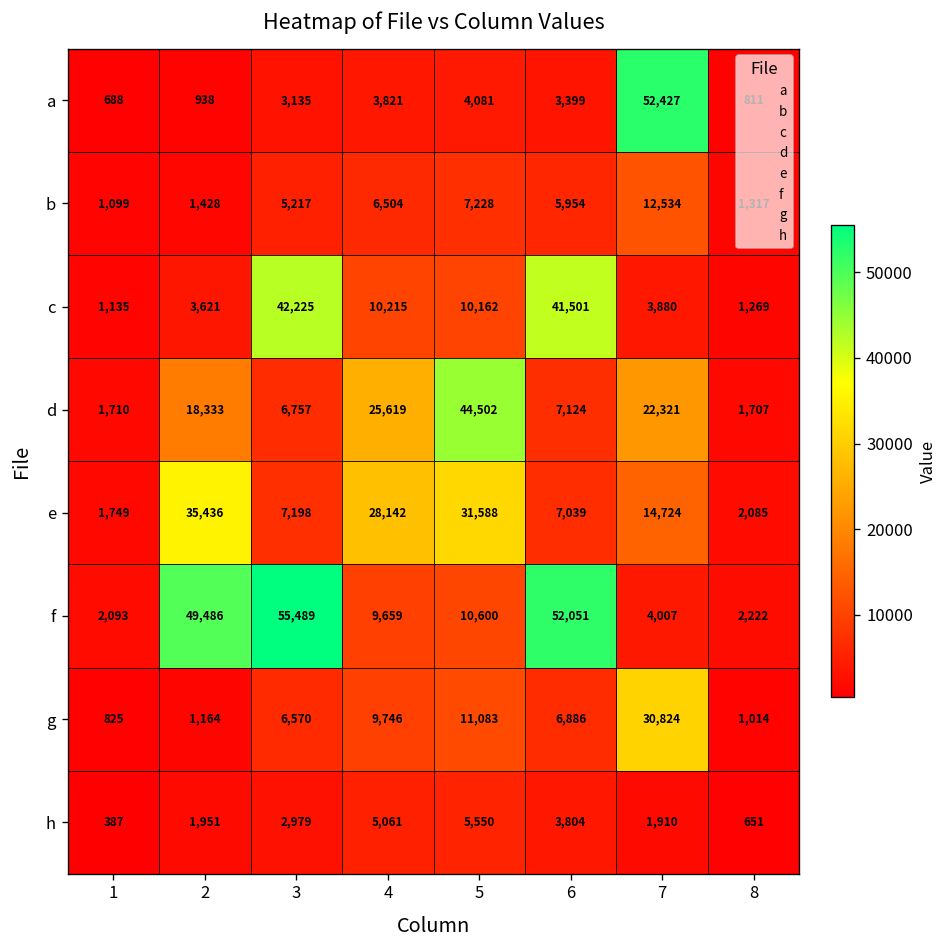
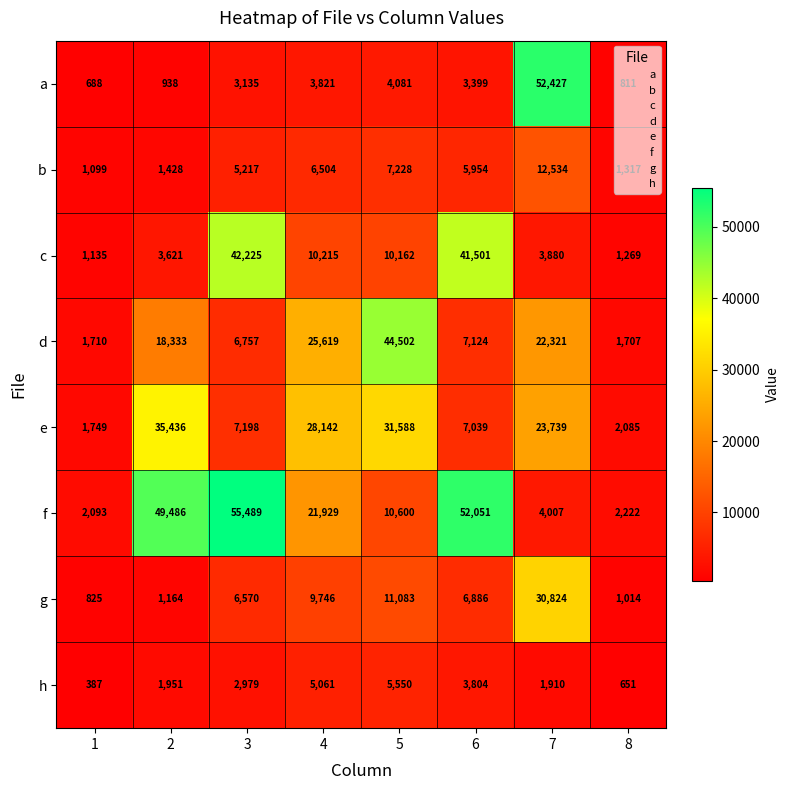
e, 7: 14,724 -> 23,739
f, 4: 9,659 -> 21,929
